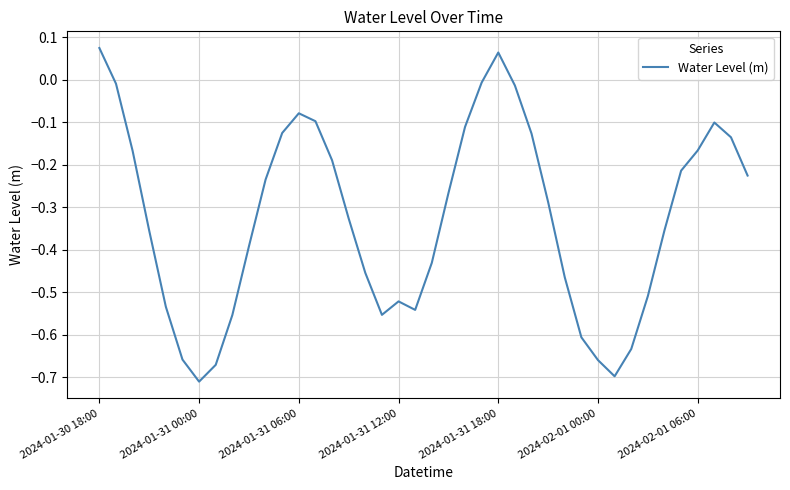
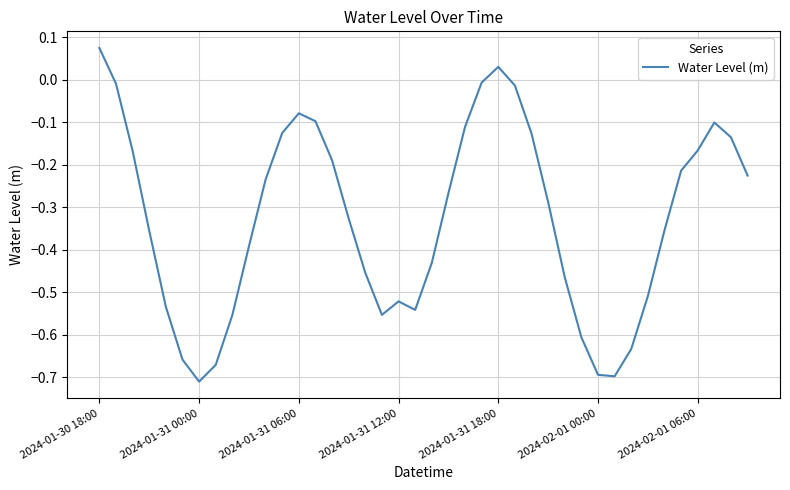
2024-01-31 18:00: 0.06 -> 0.03
2024-02-01 00:00: -0.66 -> -0.69
